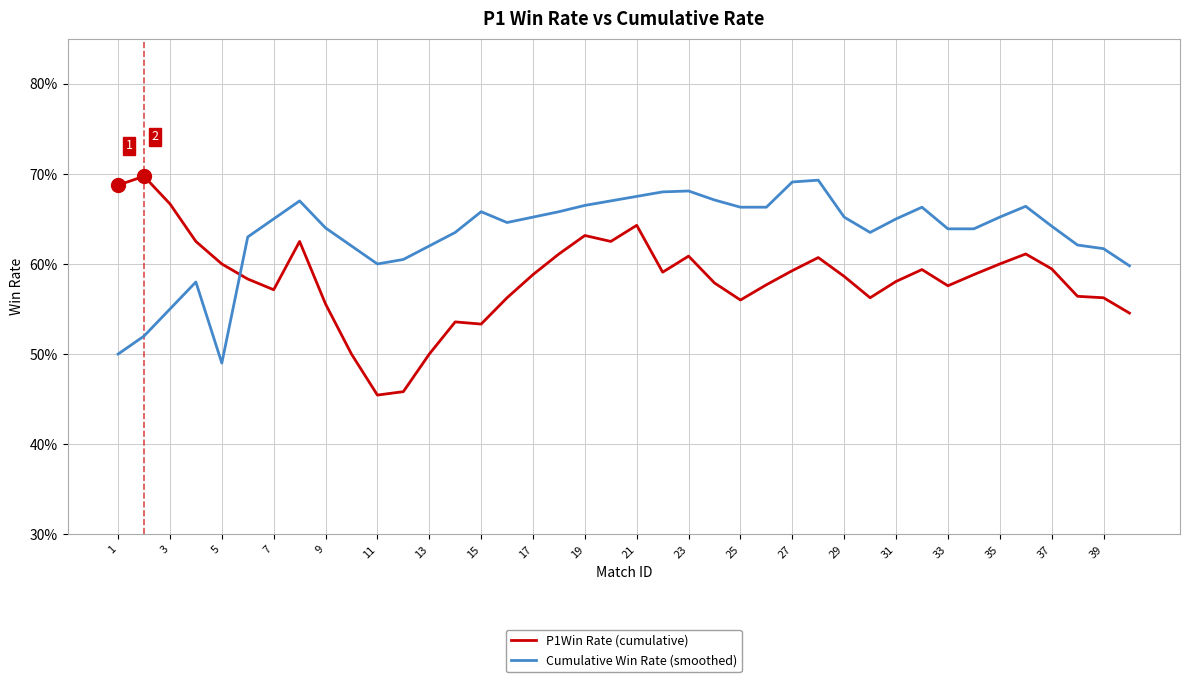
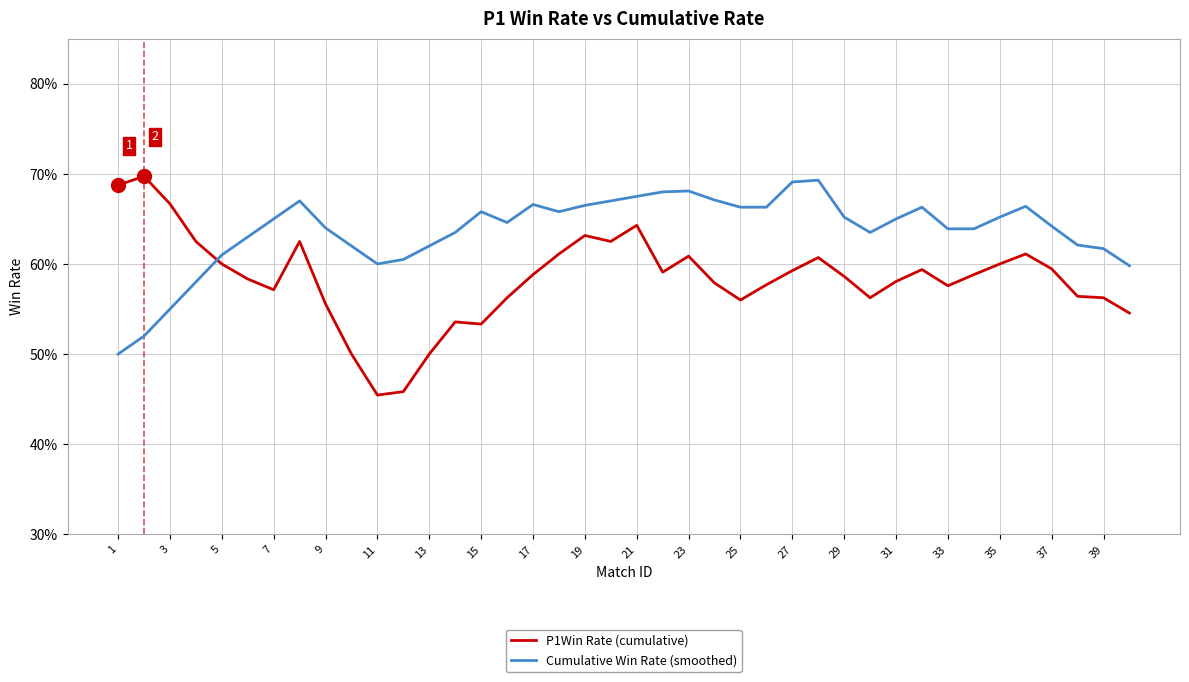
Cumulative Win Rate (smoothed), 5: 49% -> 61%
Cumulative Win Rate (smoothed), 17: 65% -> 67%
